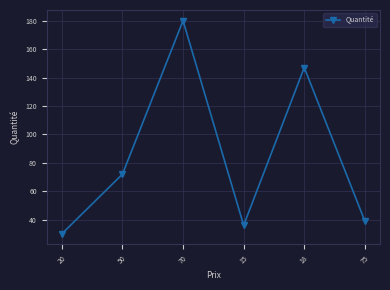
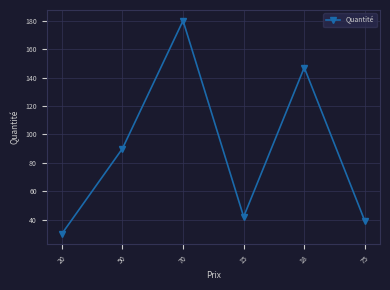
50: 72 -> 90
15: 36 -> 42
